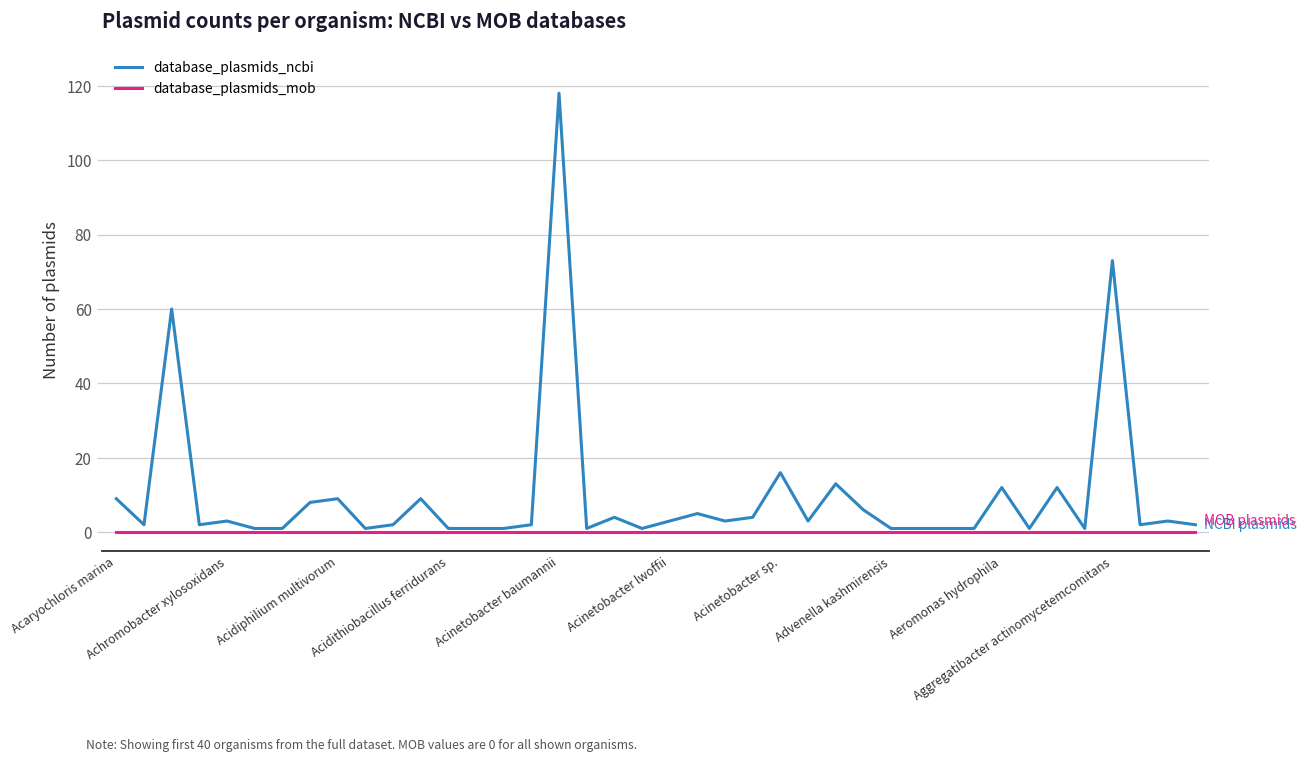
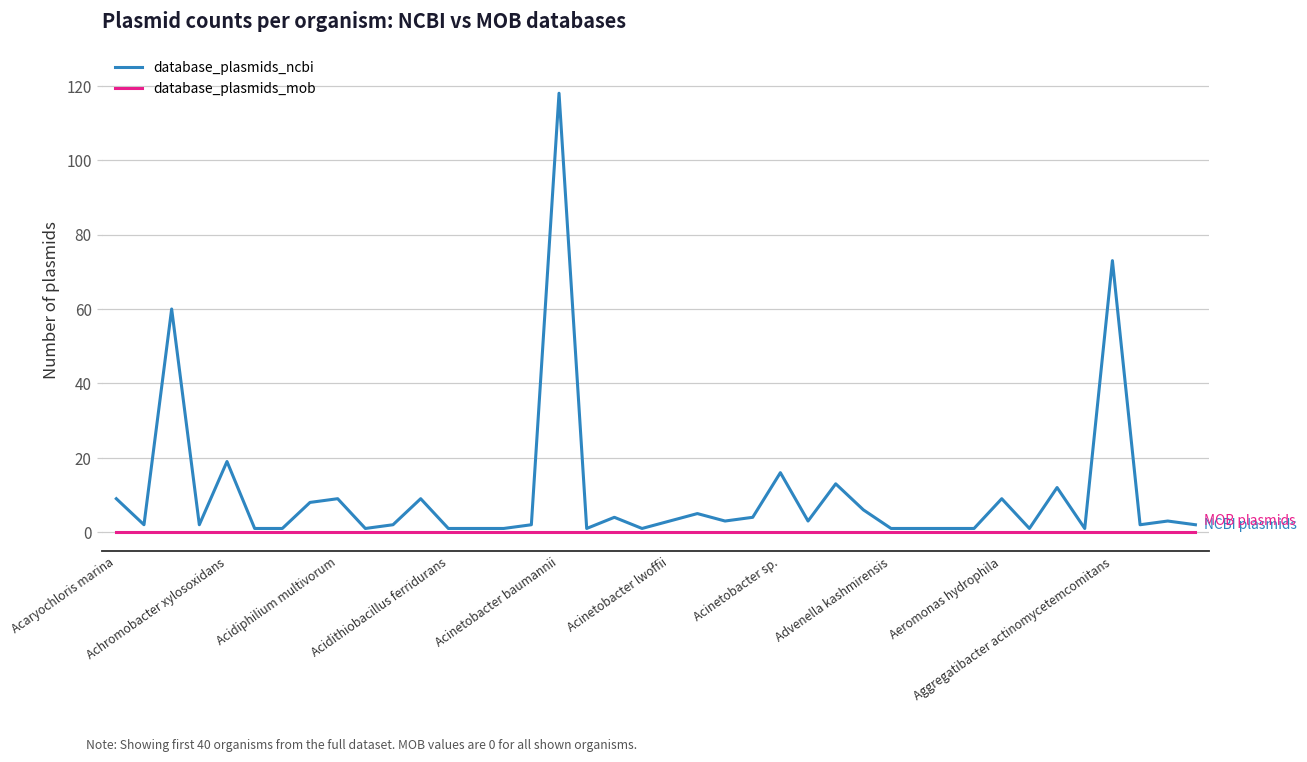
database_plasmids_ncbi, Achromobacter xylosoxidans: 3 -> 19
database_plasmids_ncbi, Aeromonas hydrophila: 12 -> 9
